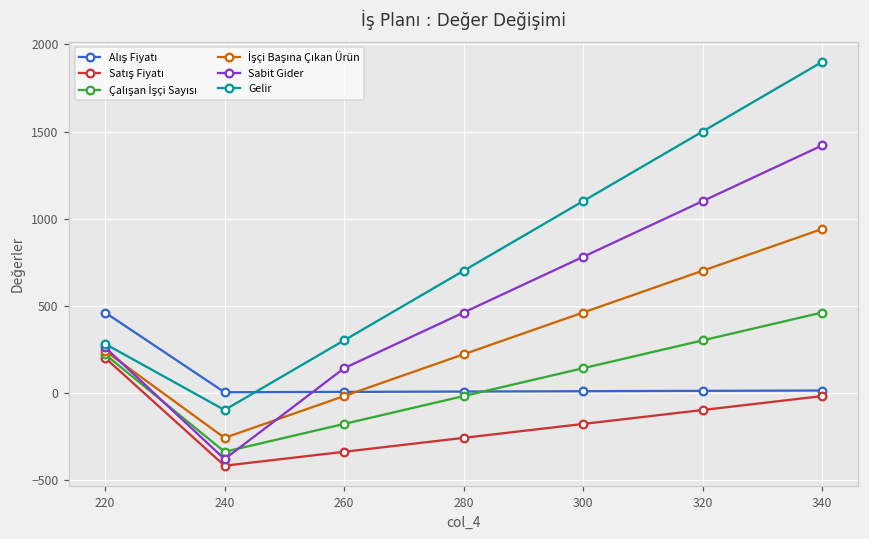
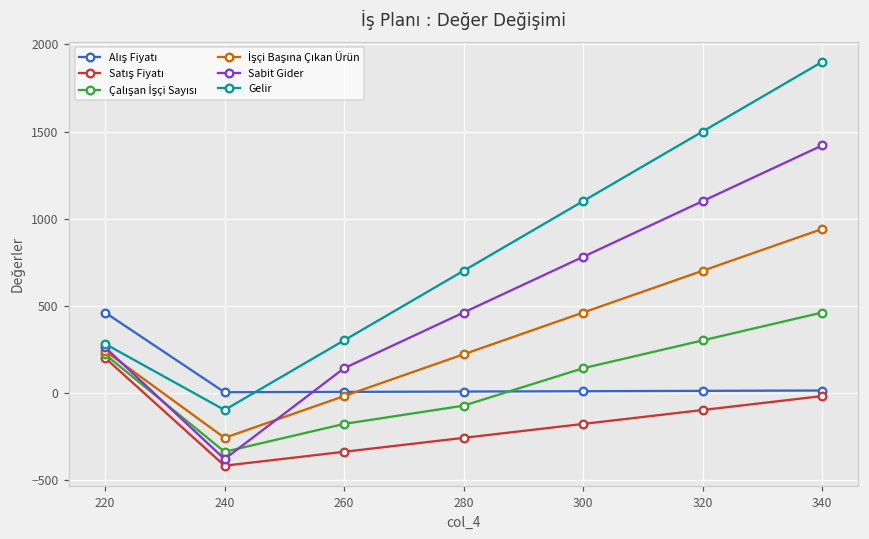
Çalışan İşçi Sayısı, 280: -20 -> -80
